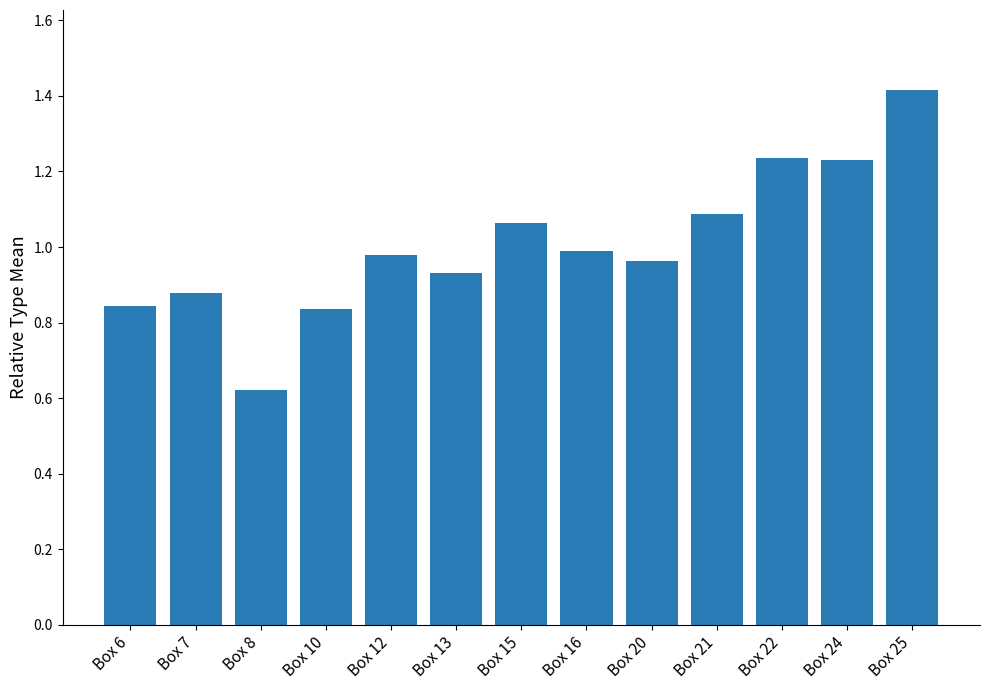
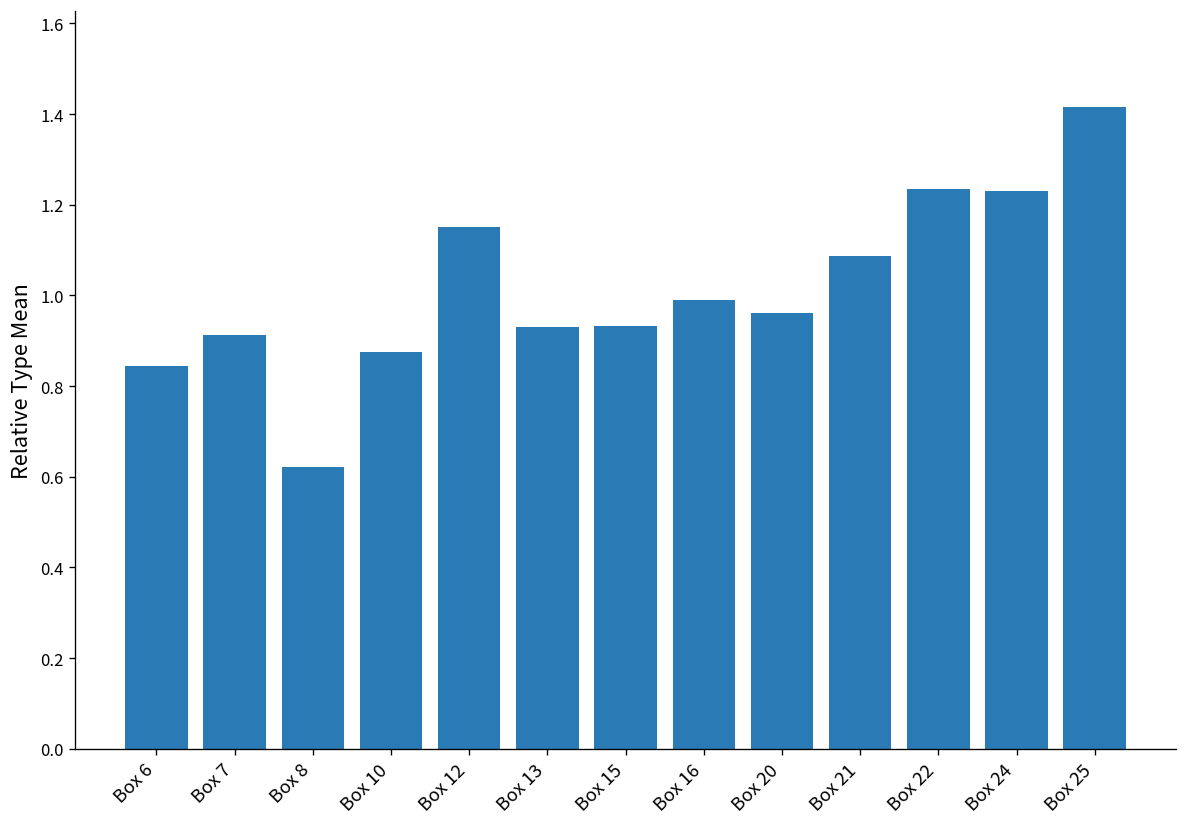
Box 7: 0.88 -> 0.91
Box 10: 0.84 -> 0.88
Box 12: 0.98 -> 1.15
Box 15: 1.06 -> 0.93
